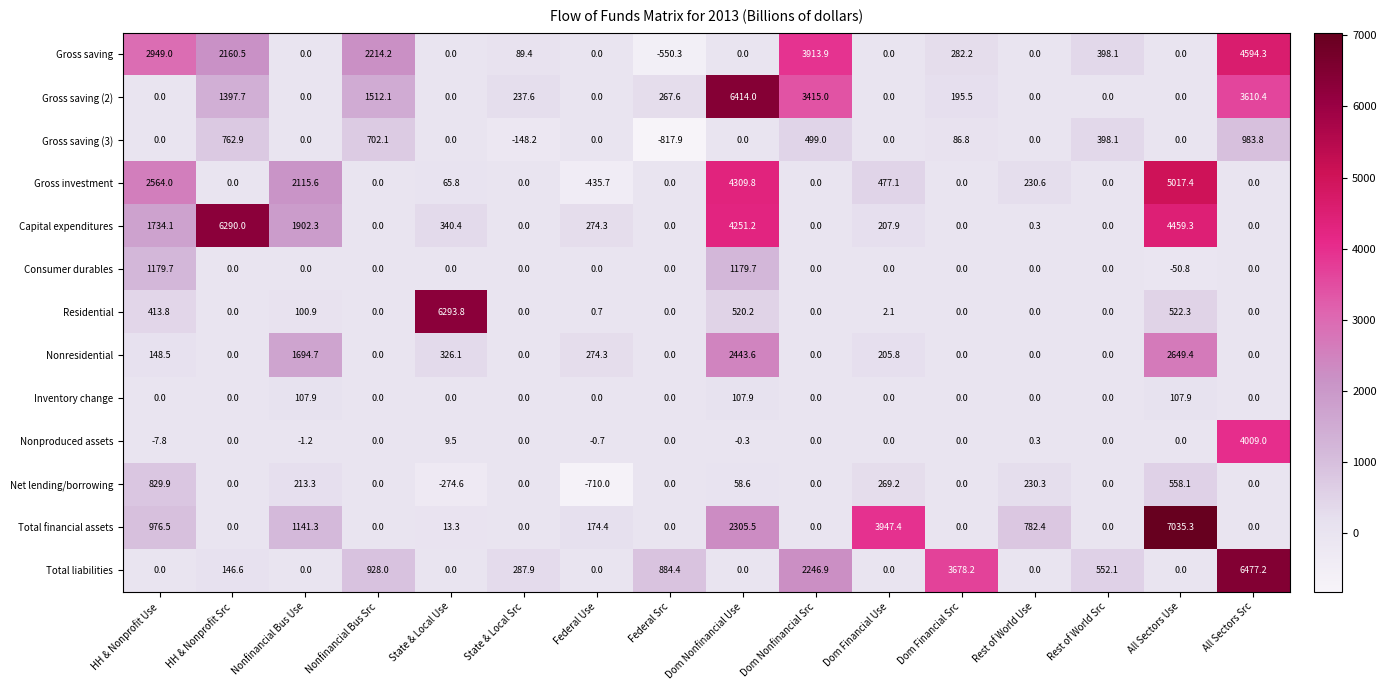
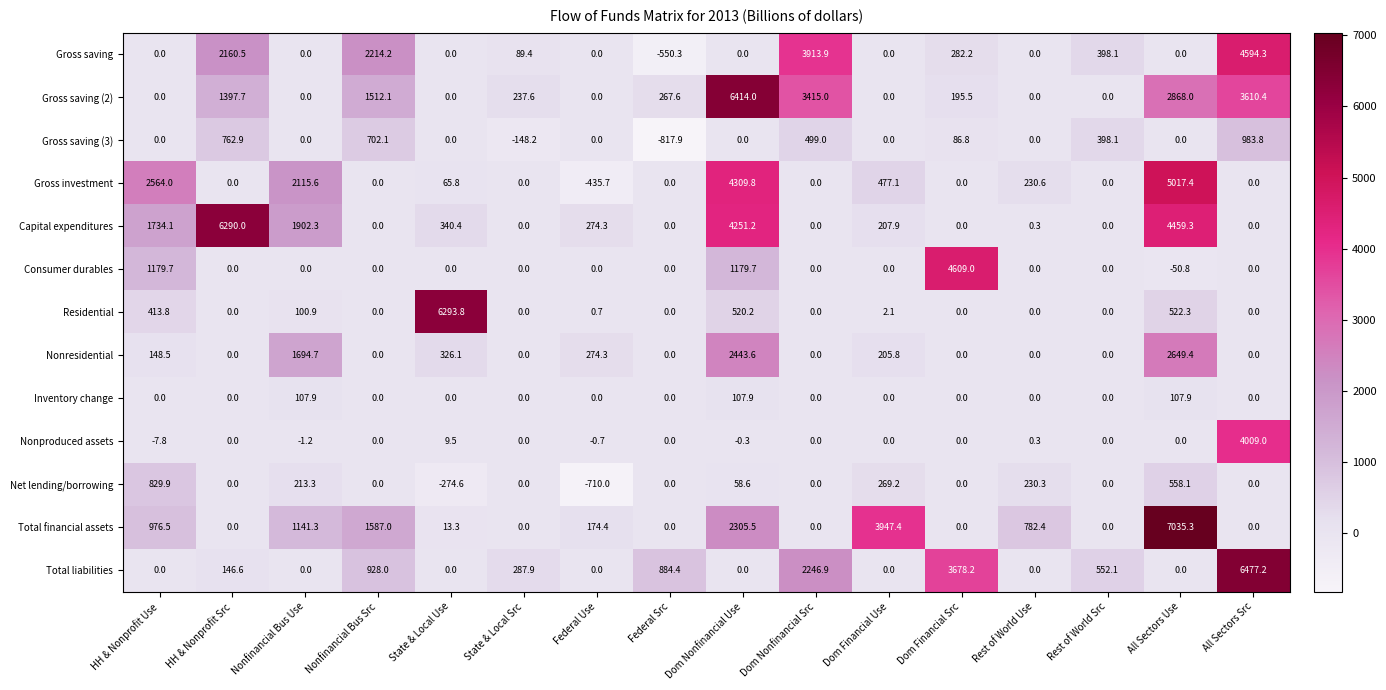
Gross saving, HH & Nonprofit Use: 2949.0 -> 0.0
Gross saving (2), All Sectors Use: 0.0 -> 2868.0
Consumer durables, Dom Financial Src: 0.0 -> 4609.0
Total financial assets, Nonfinancial Bus Src: 0.0 -> 1587.0
